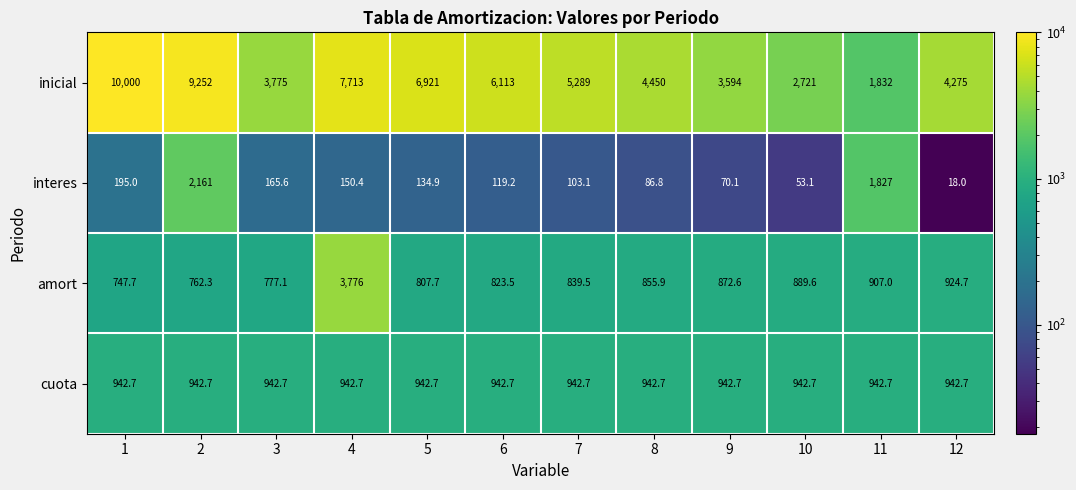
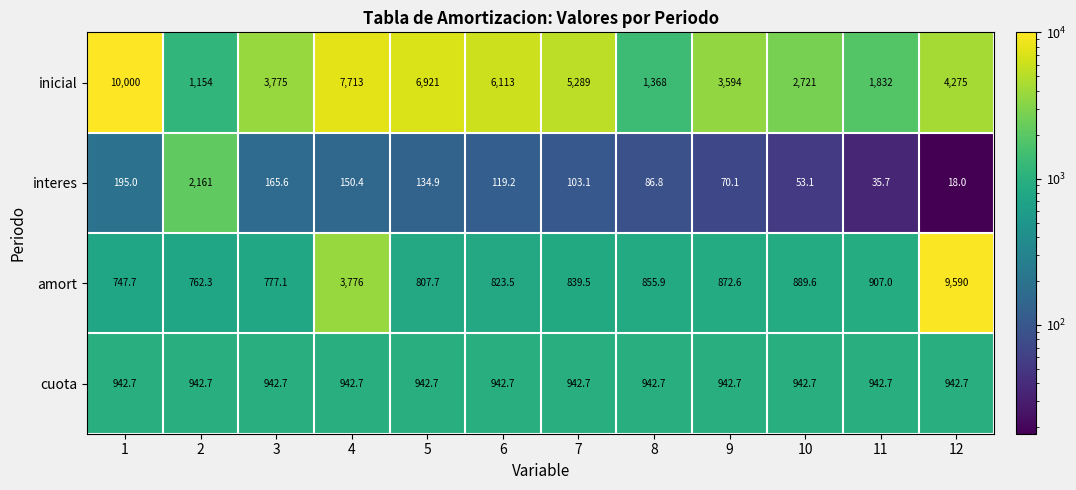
inicial, 2: 9,252 -> 1,154
inicial, 8: 4,450 -> 1,368
interes, 11: 1,827 -> 35.7
amort, 12: 924.7 -> 9,590
